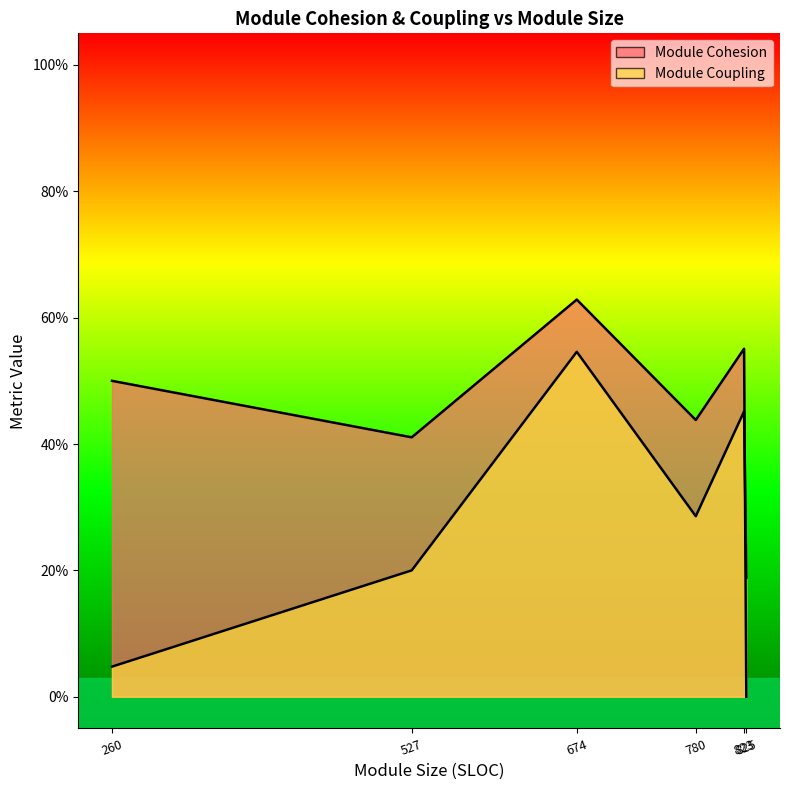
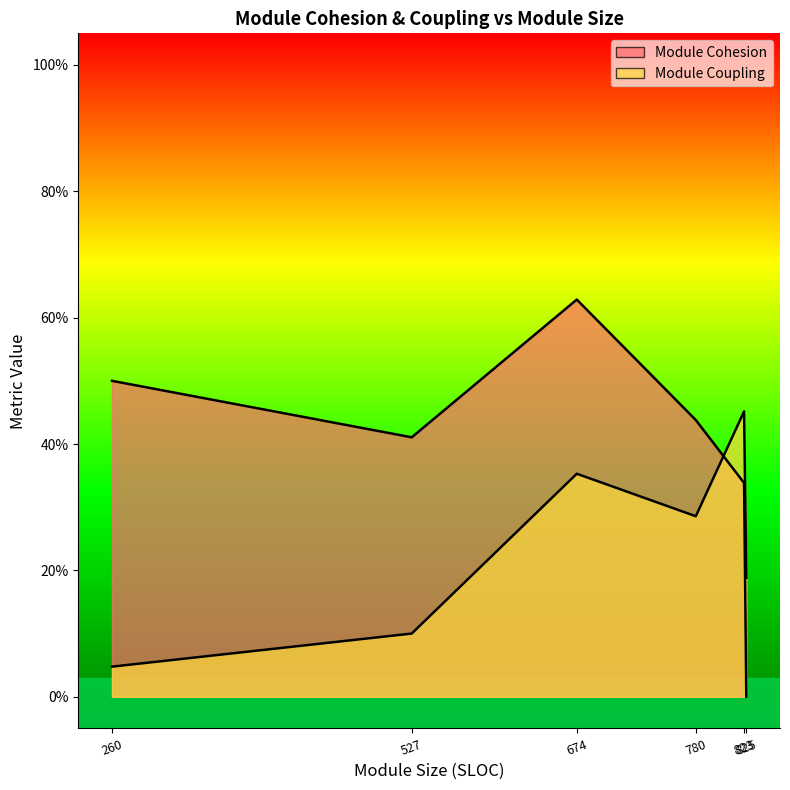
Module Coupling, 527: 20% -> 10%
Module Coupling, 674: 55% -> 35%
Module Cohesion, 823: 55% -> 34%
